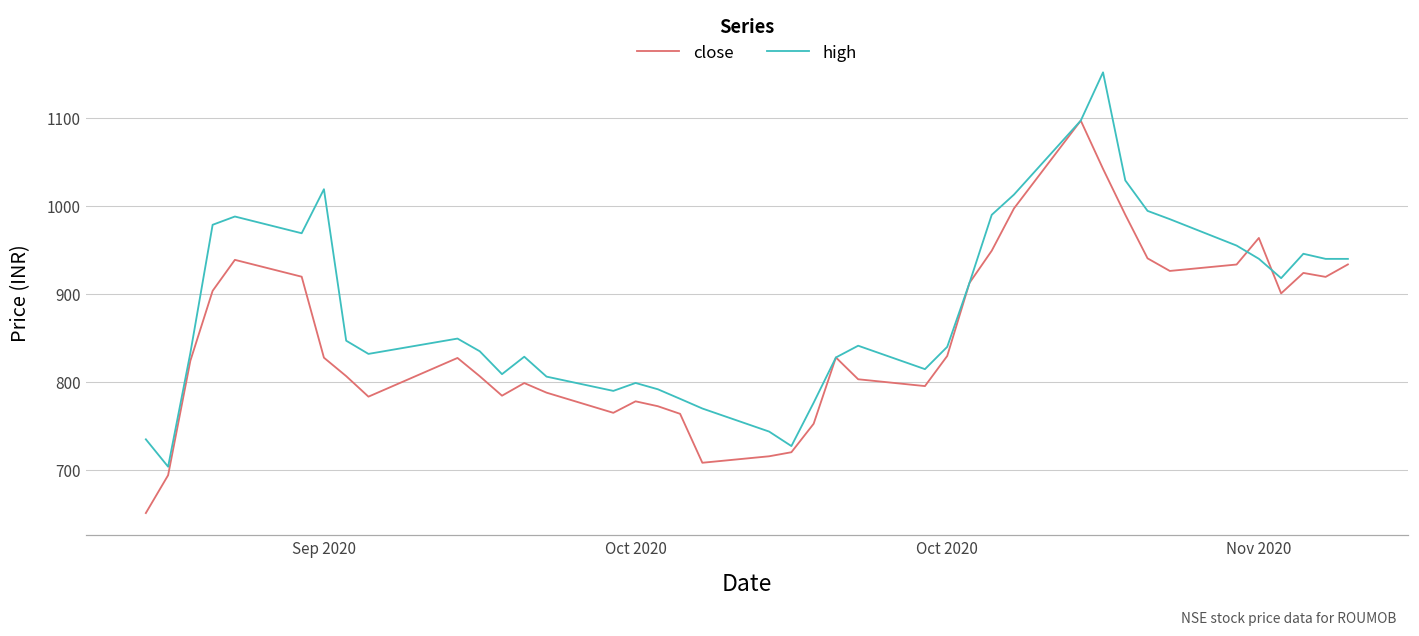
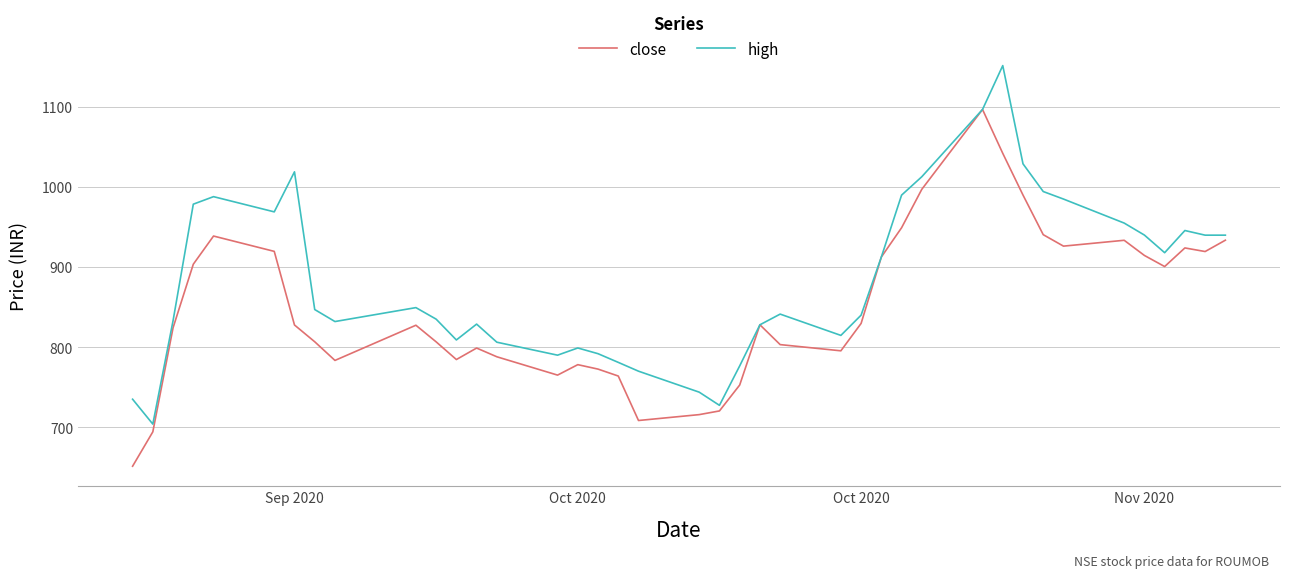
close, Nov 2020: 960 -> 910
